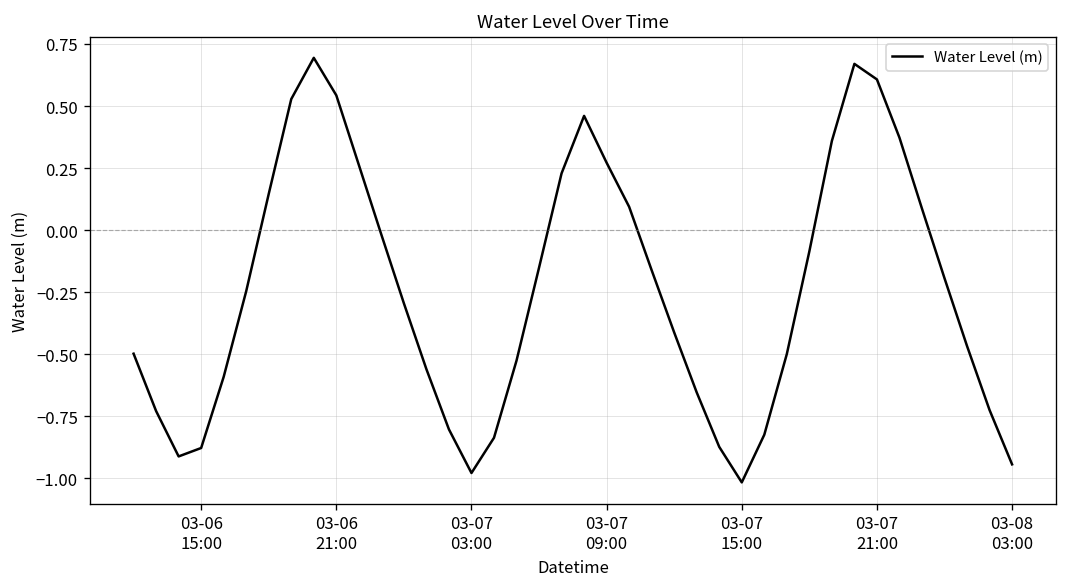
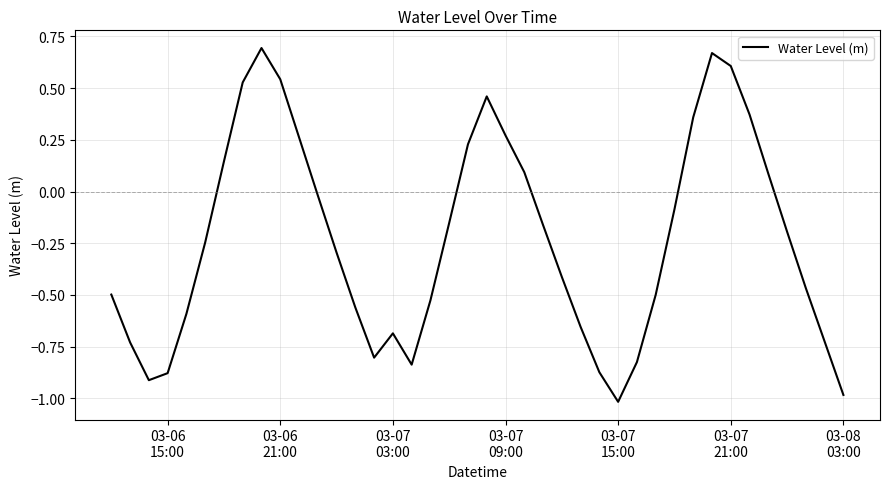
03-07 03:00: -0.98 -> -0.69
03-08 03:00: -0.94 -> -0.98
